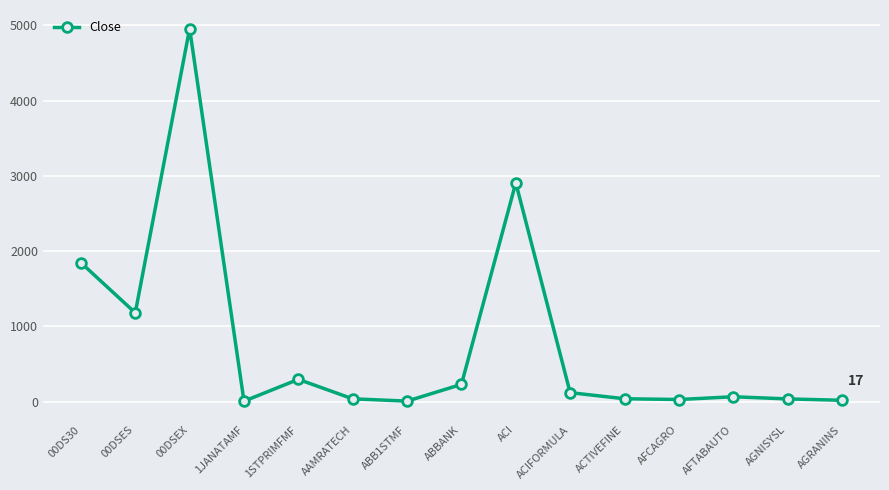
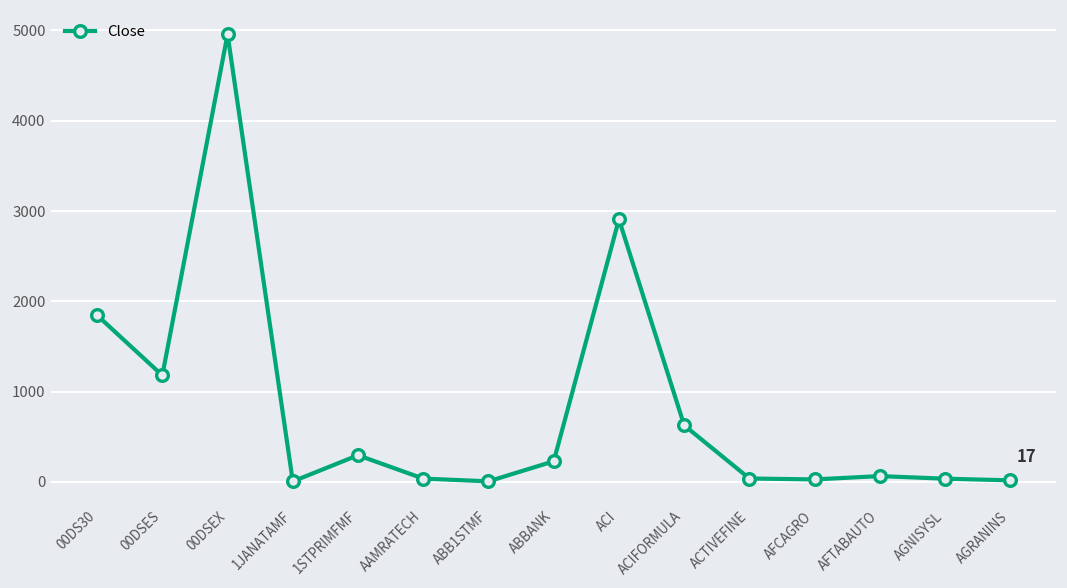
ACIFORMULA: 100 -> 600
